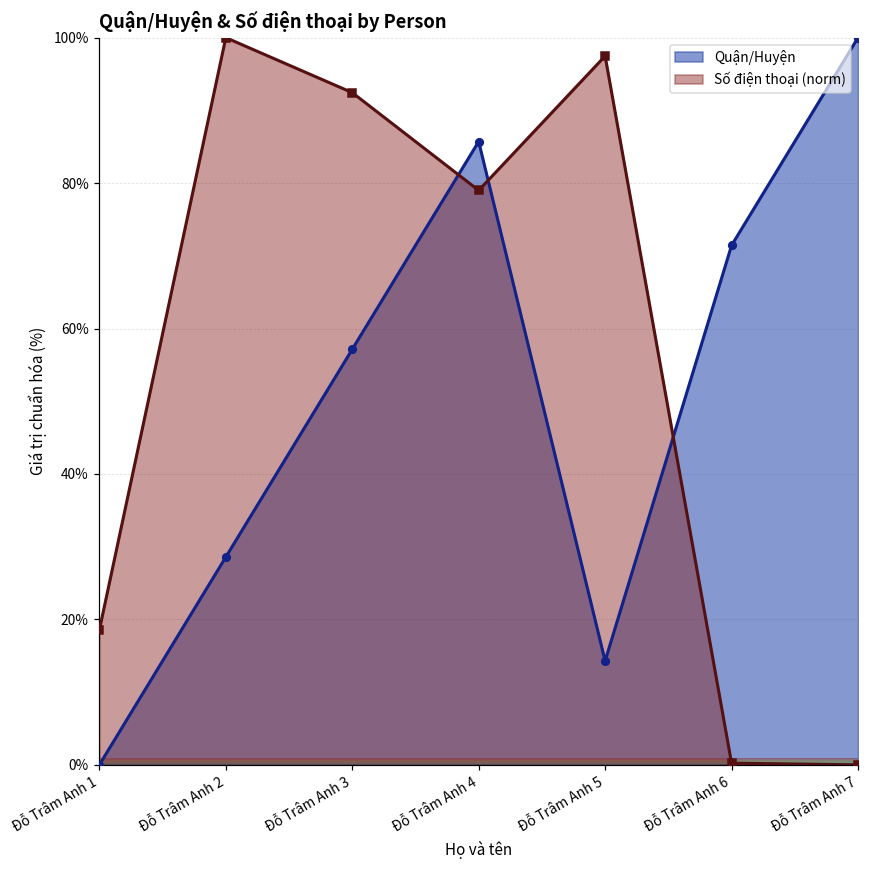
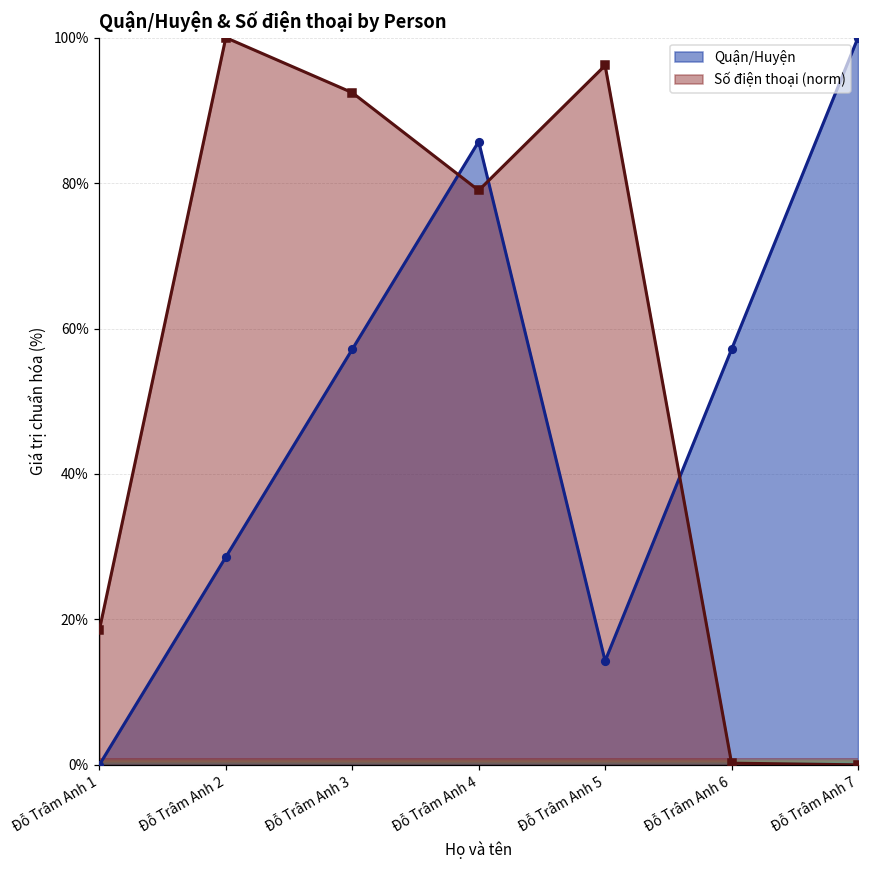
Số điện thoại (norm), Đỗ Trâm Anh 5: 97% -> 96%
Quận/Huyện, Đỗ Trâm Anh 6: 71% -> 57%
